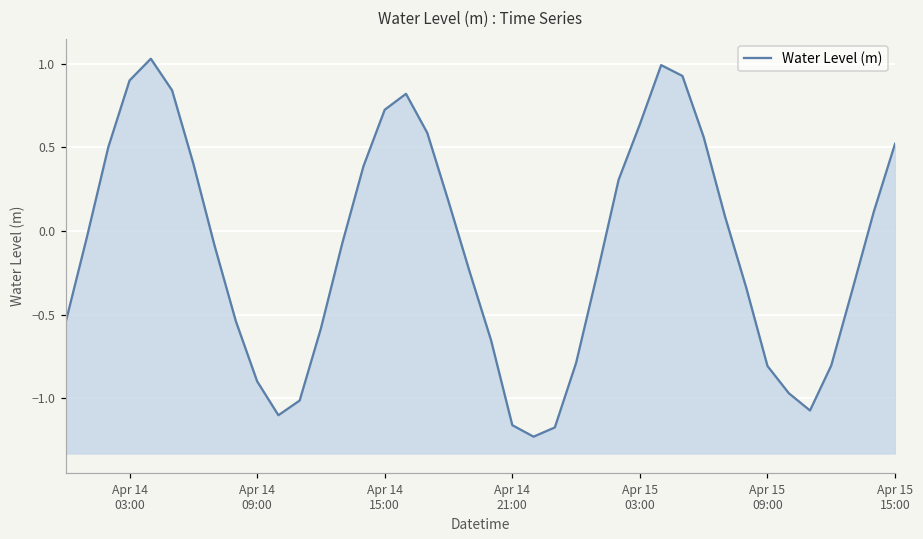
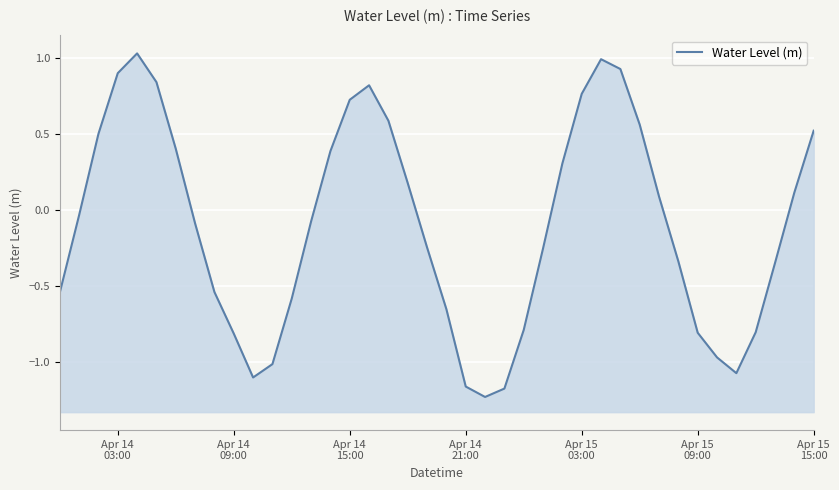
Apr 14 09:00: -0.90 -> -0.81
Apr 15 03:00: 0.64 -> 0.76
